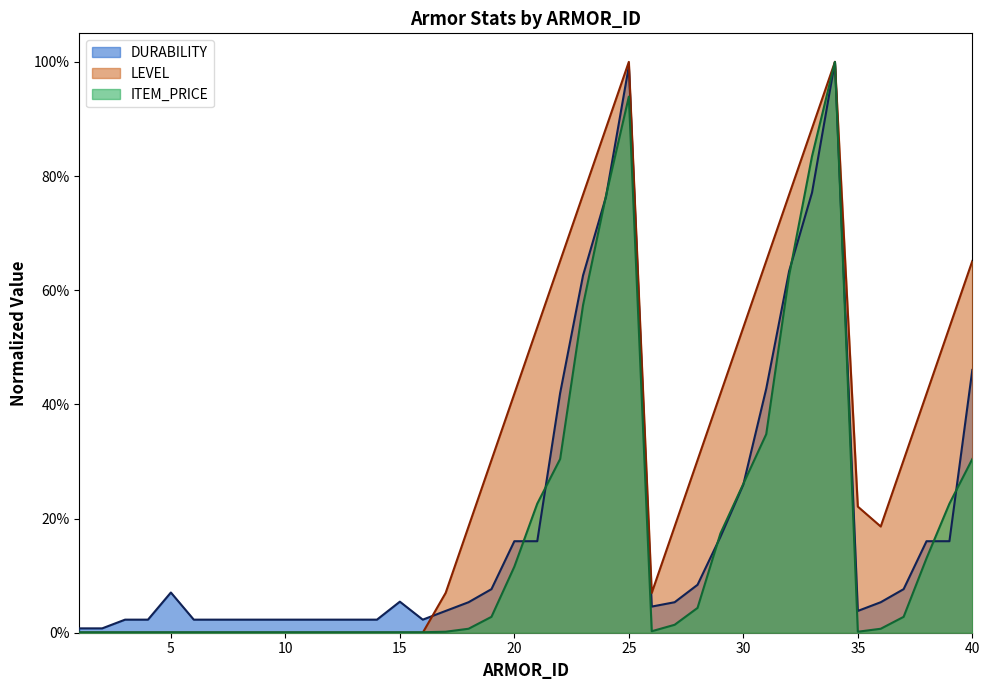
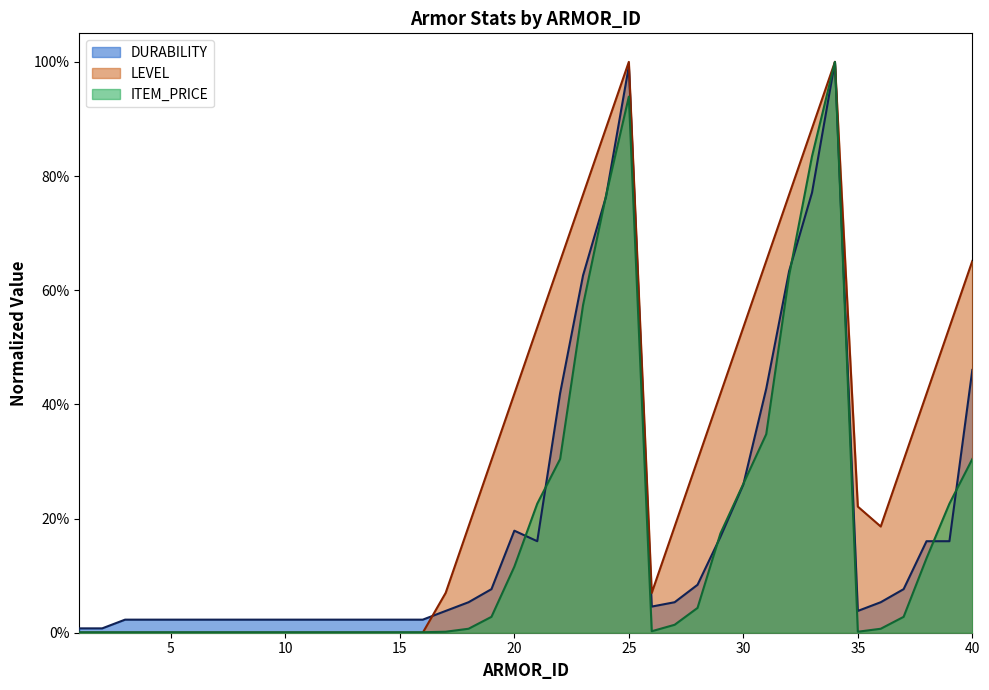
DURABILITY, 5: 7% -> 2%
DURABILITY, 15: 5% -> 2%
DURABILITY, 20: 16% -> 18%
